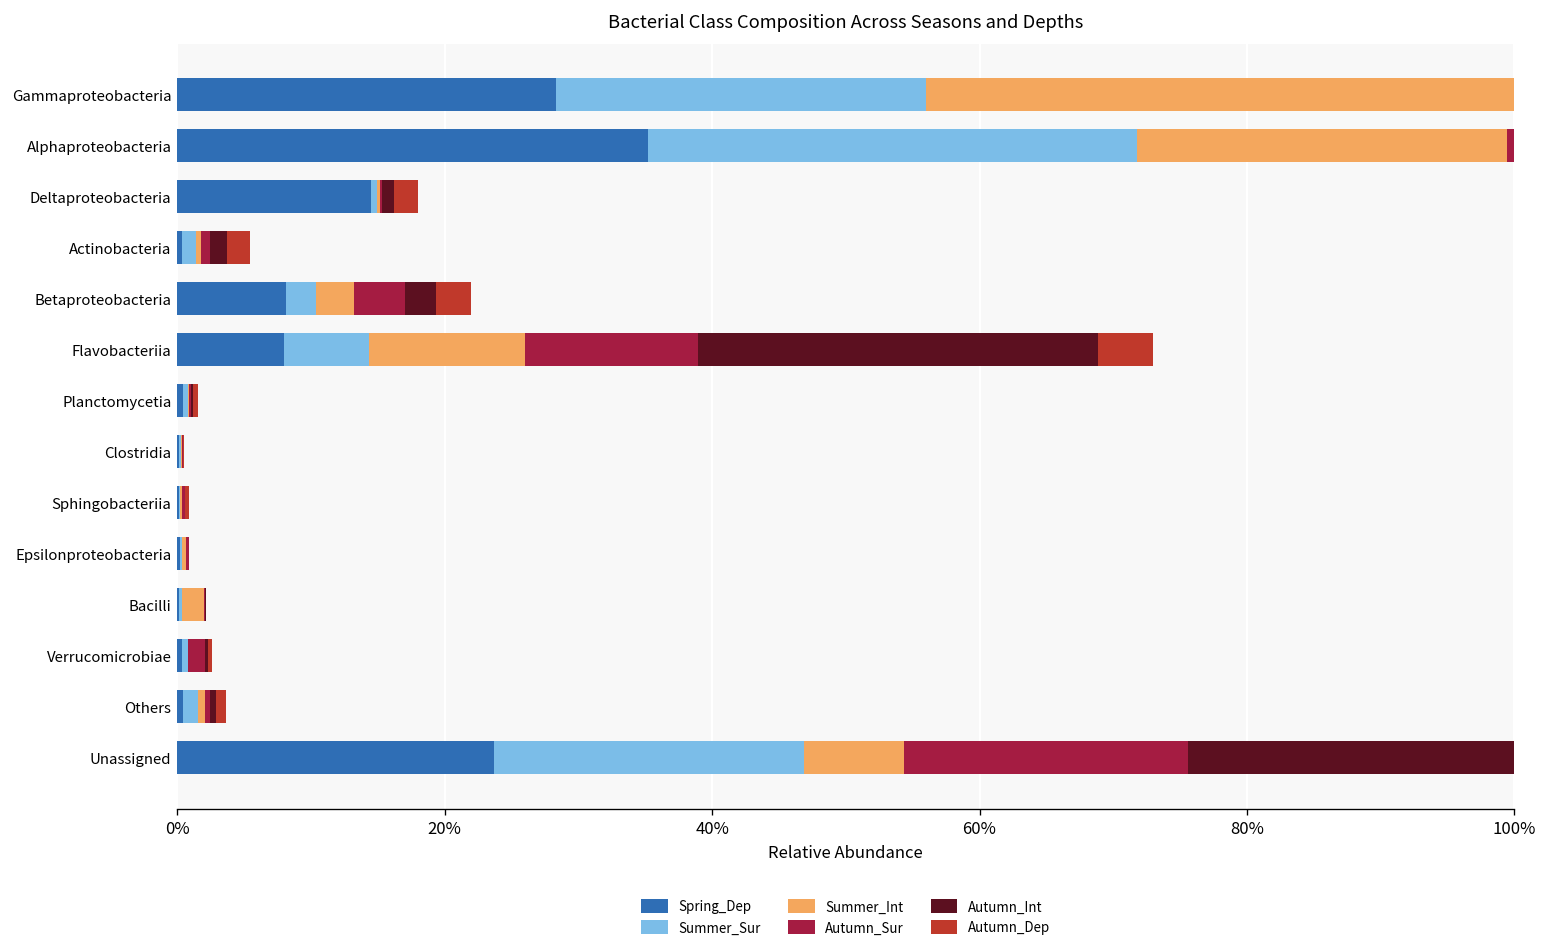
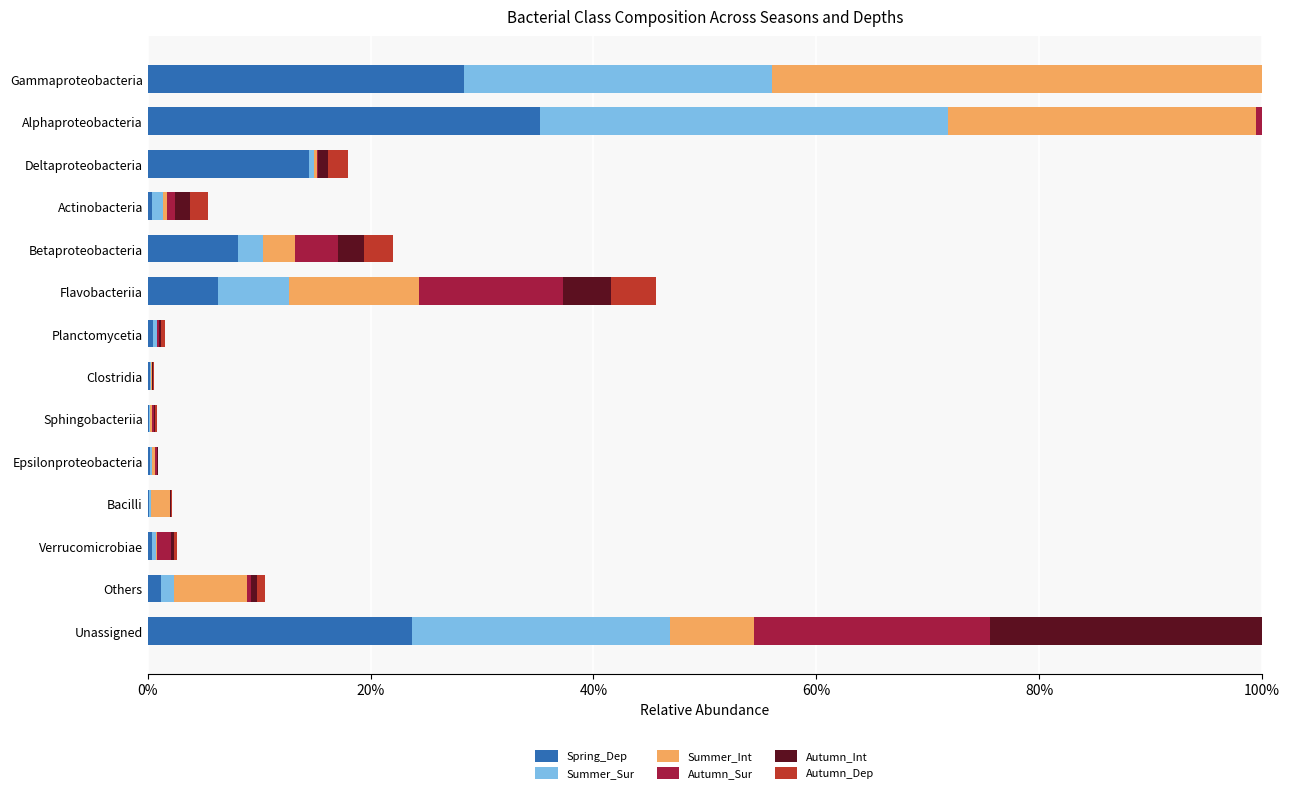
Spring_Dep, Flavobacteriia: 8.0% -> 6.3%
Autumn_Int, Flavobacteriia: 29.9% -> 4.3%
Spring_Dep, Others: 0.5% -> 1.2%
Summer_Int, Others: 0.5% -> 6.6%
